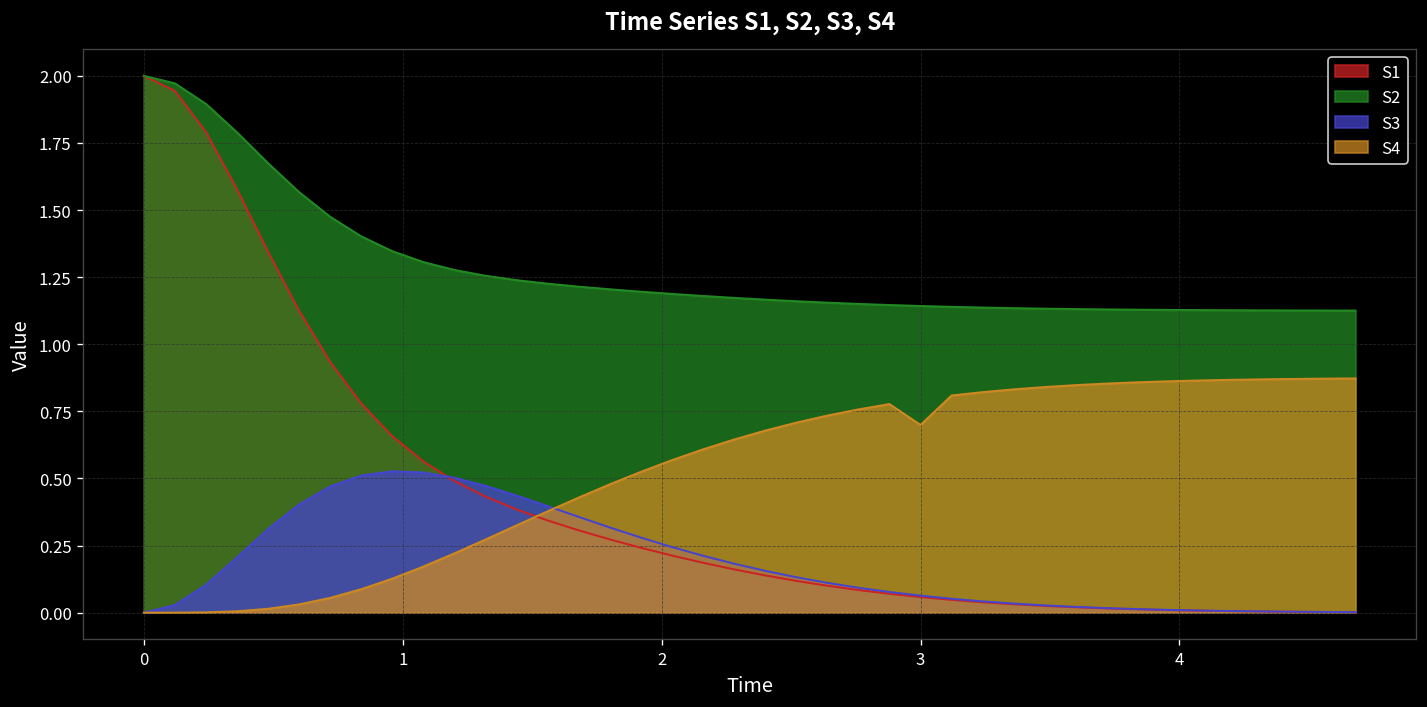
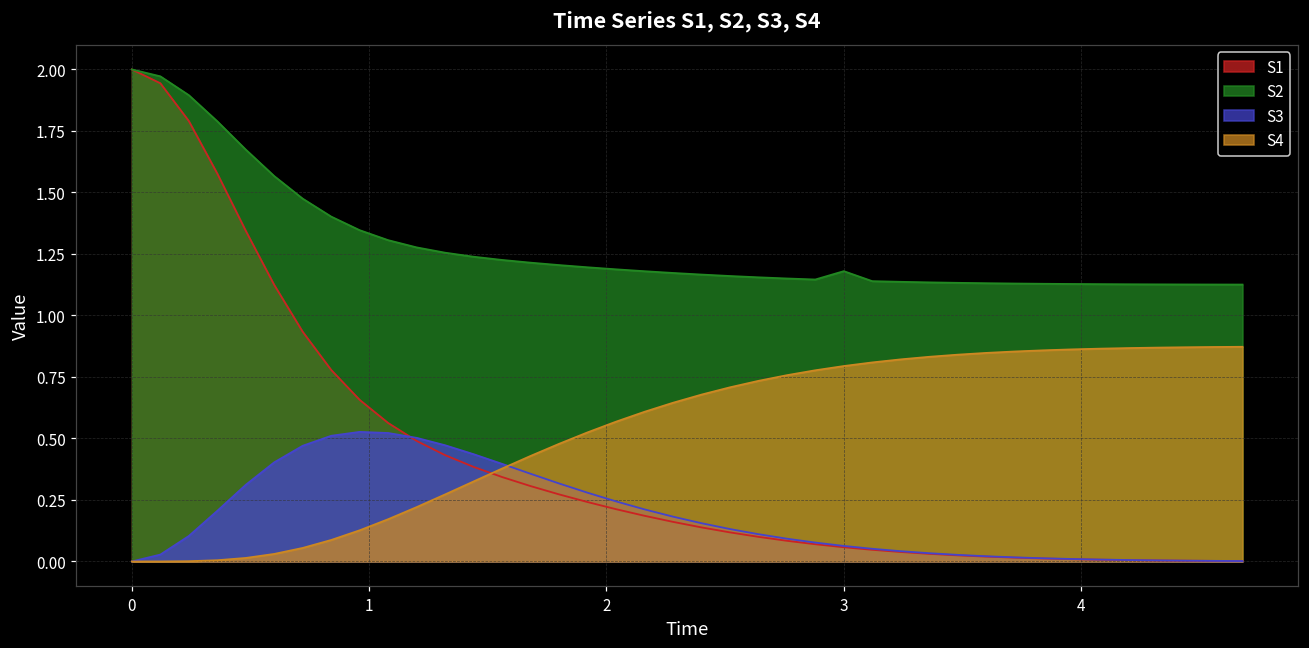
S2, 3: 1.14 -> 1.18
S4, 3: 0.70 -> 0.79
